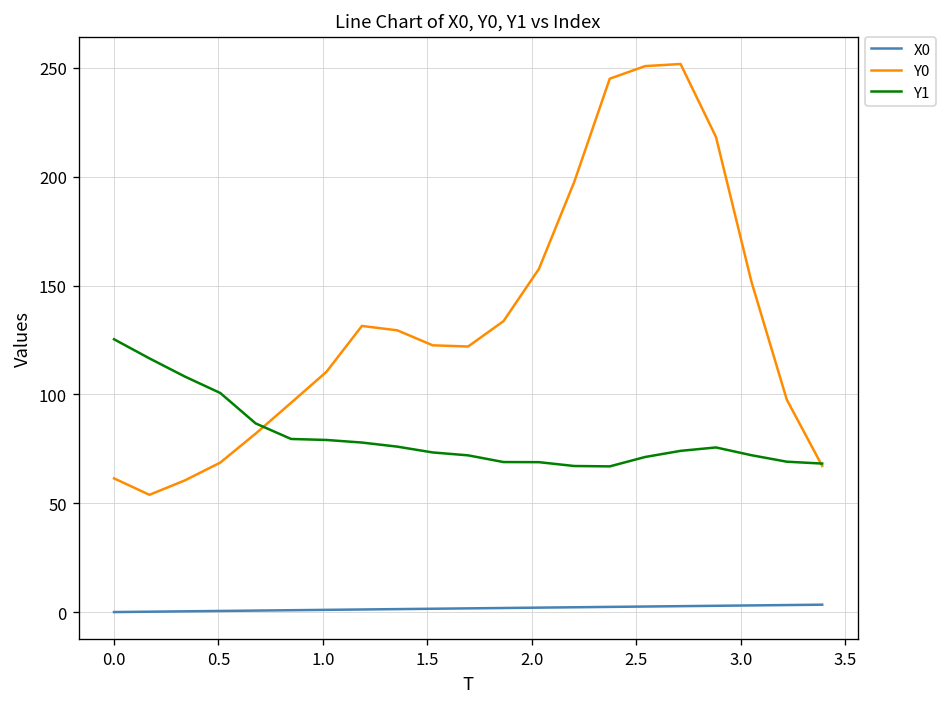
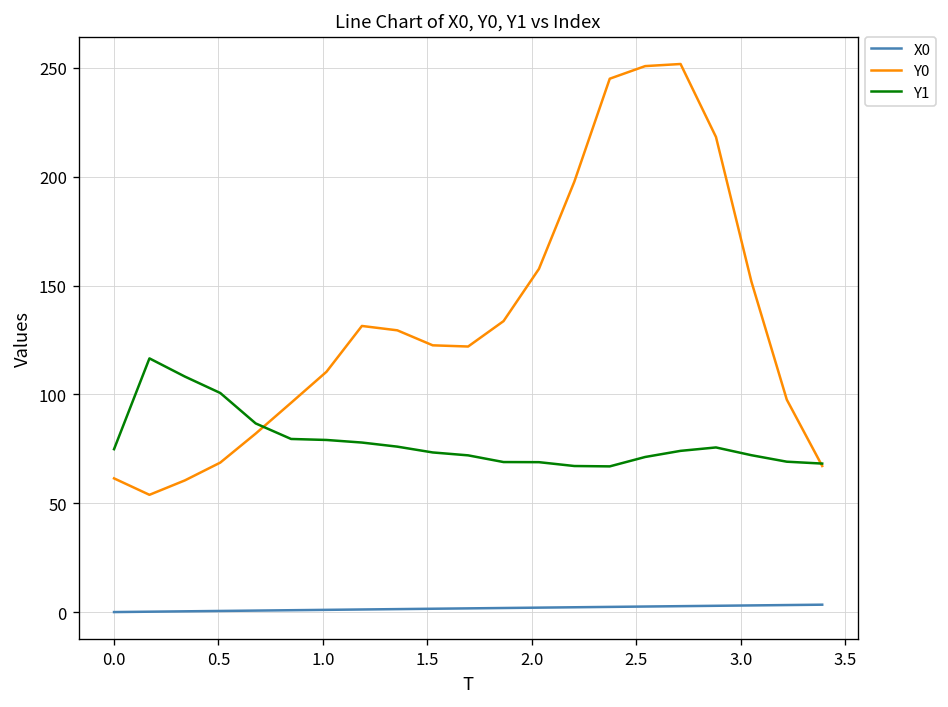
Y1, 0.0: 125 -> 75
